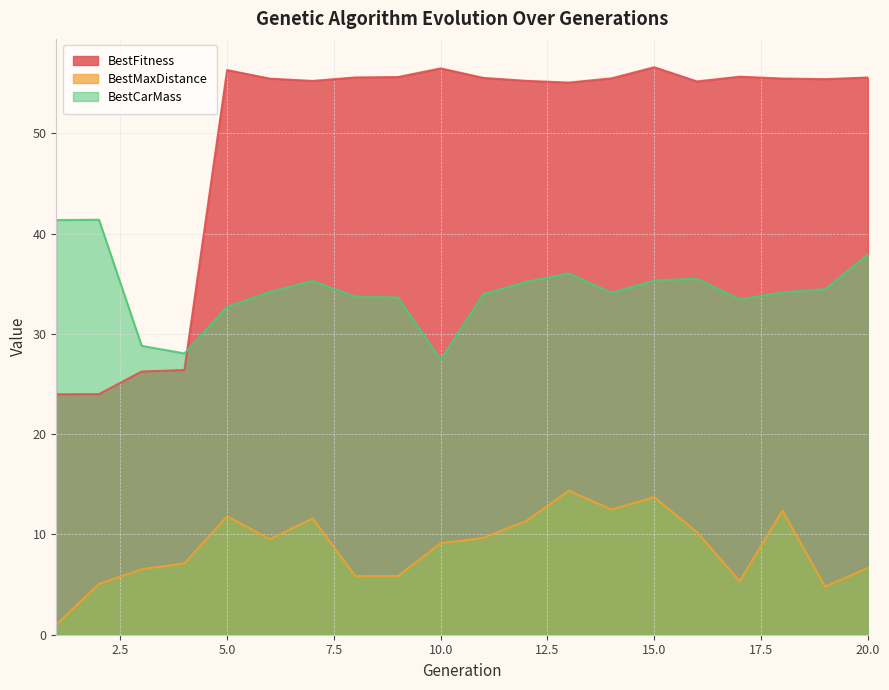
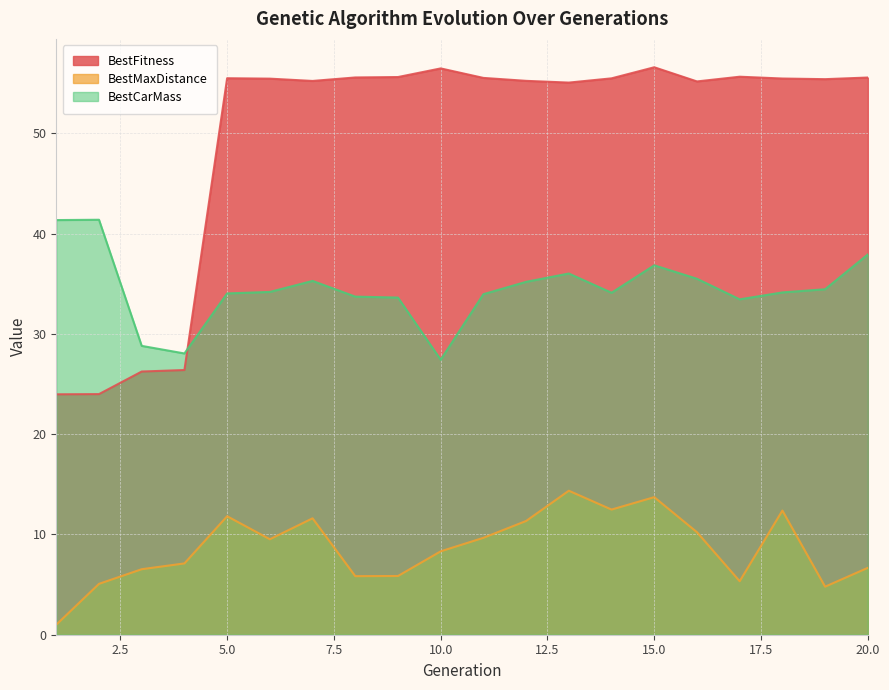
BestFitness, 5.0: 56.3 -> 55.5
BestCarMass, 5.0: 32.7 -> 34.0
BestMaxDistance, 10.0: 9.1 -> 8.3
BestCarMass, 15.0: 35.3 -> 36.8
